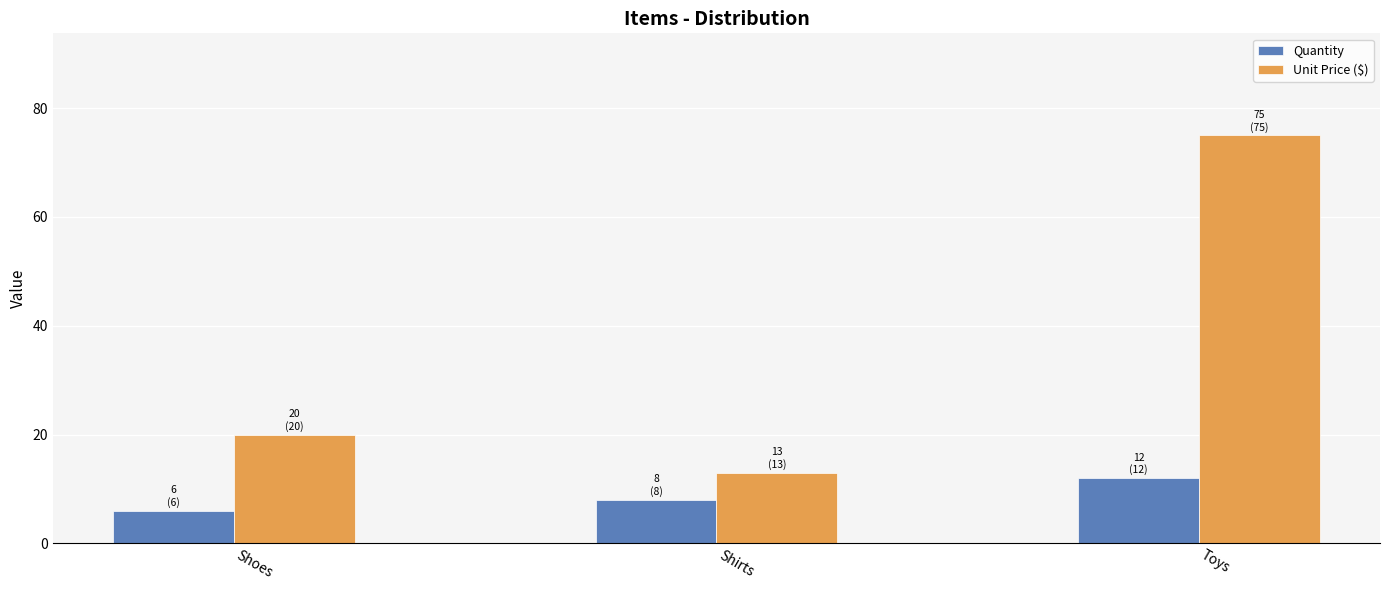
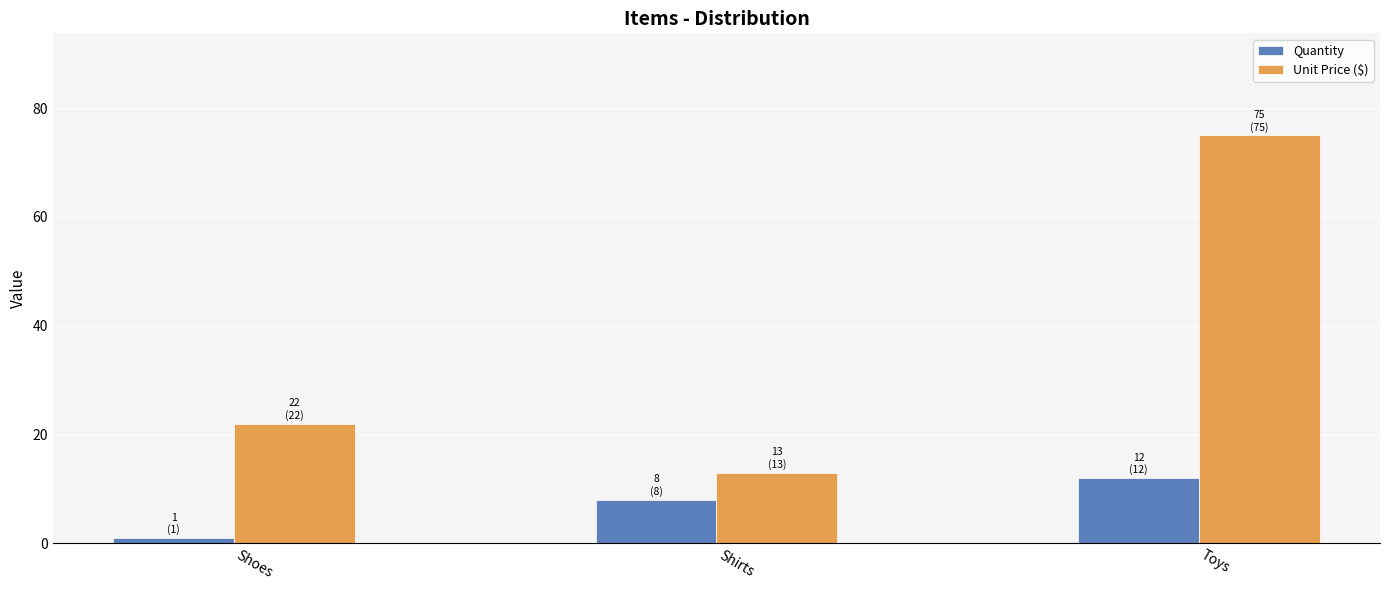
Quantity, Shoes: 6 (6) -> 1 (1)
Unit Price ($), Shoes: 20 (20) -> 22 (22)
